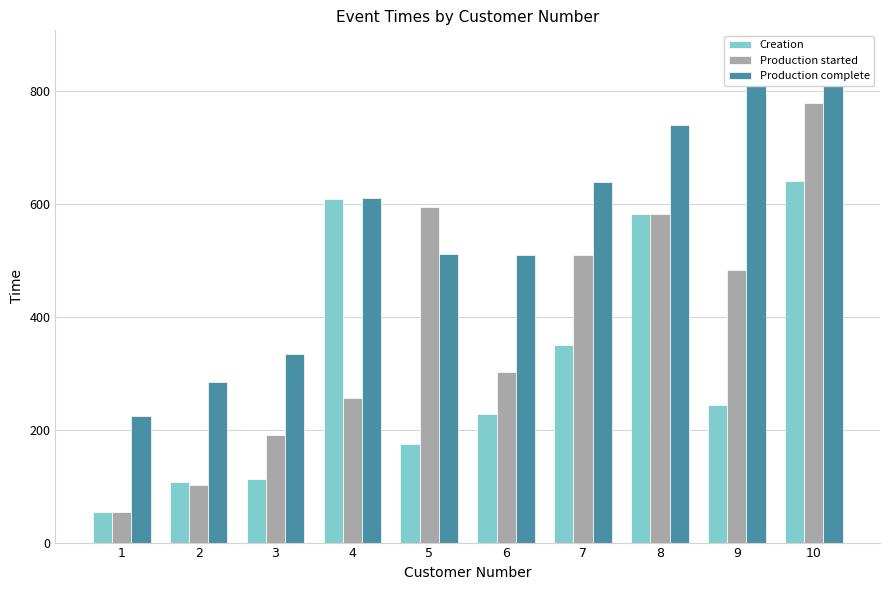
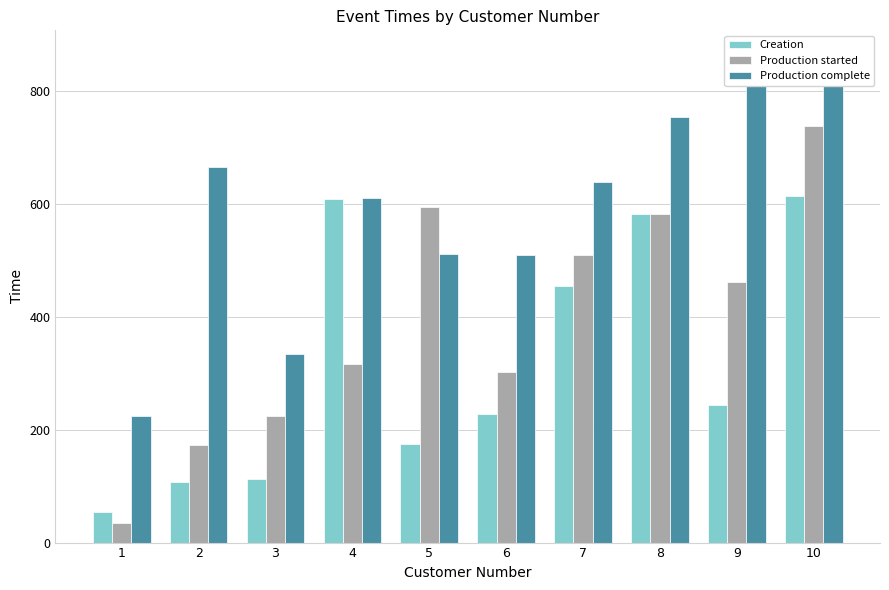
Production started, 1: 50 -> 30
Production started, 2: 100 -> 170
Production complete, 2: 280 -> 660
Production started, 3: 190 -> 220
Production started, 4: 260 -> 320
Creation, 7: 350 -> 450
Production complete, 8: 740 -> 750
Production started, 9: 480 -> 460
Creation, 10: 640 -> 610
Production started, 10: 780 -> 740
